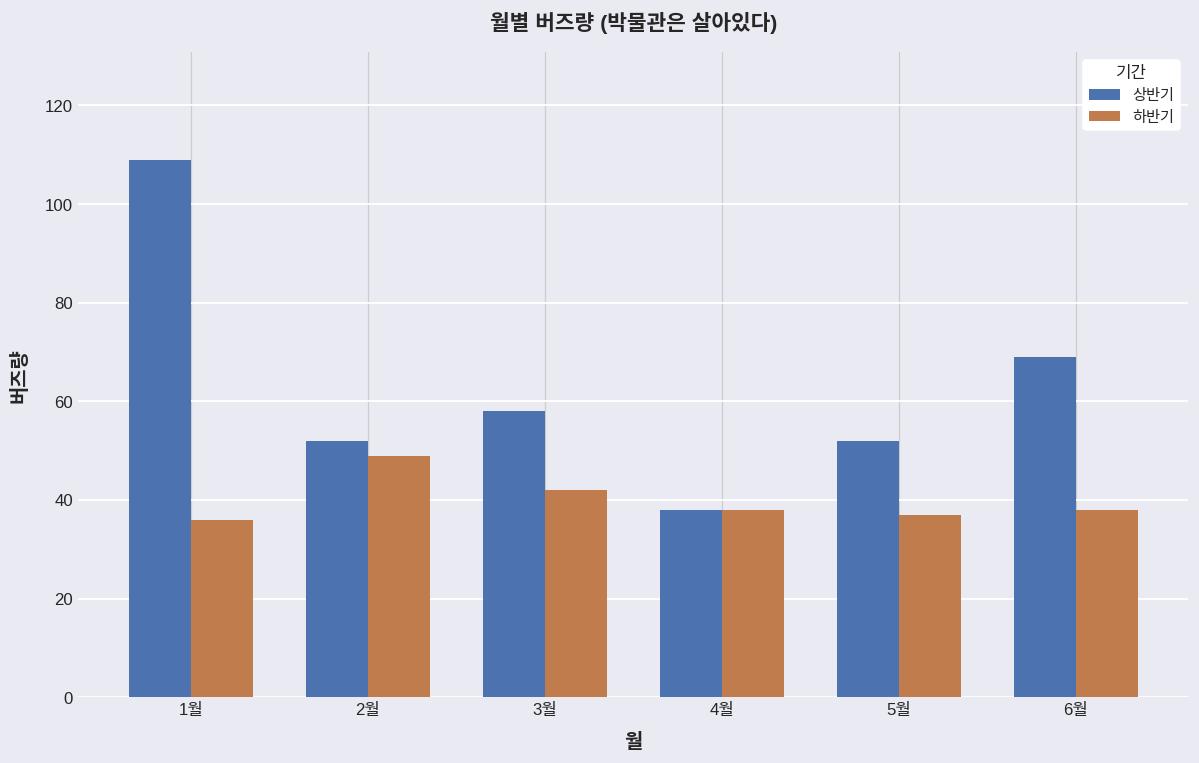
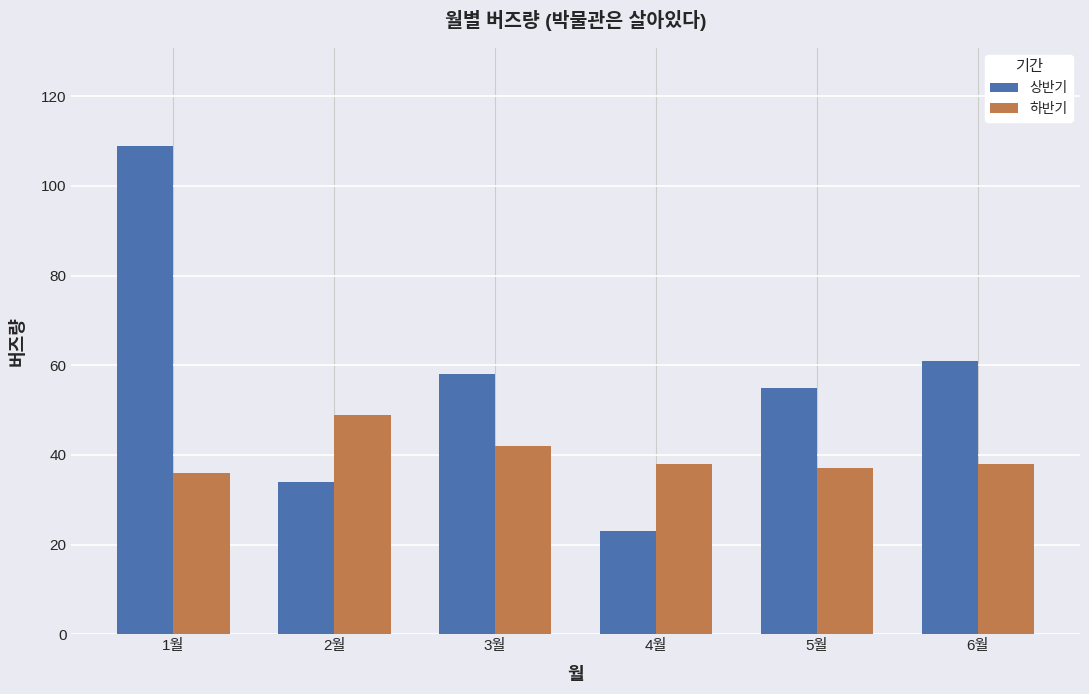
상반기, 2월: 52 -> 34
상반기, 4월: 38 -> 23
상반기, 5월: 52 -> 55
상반기, 6월: 69 -> 61
